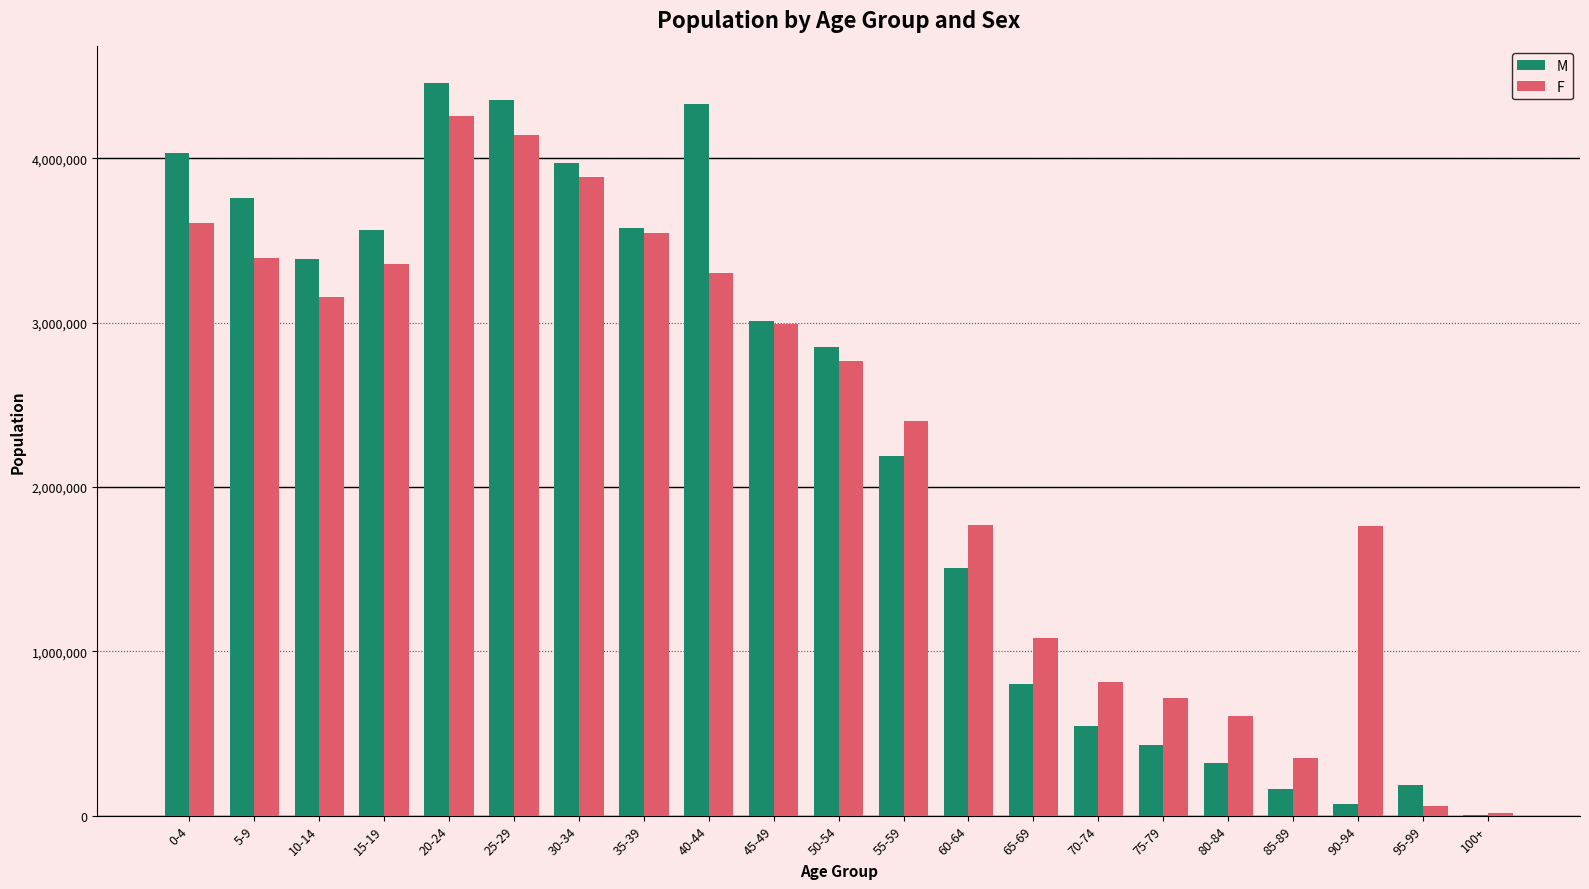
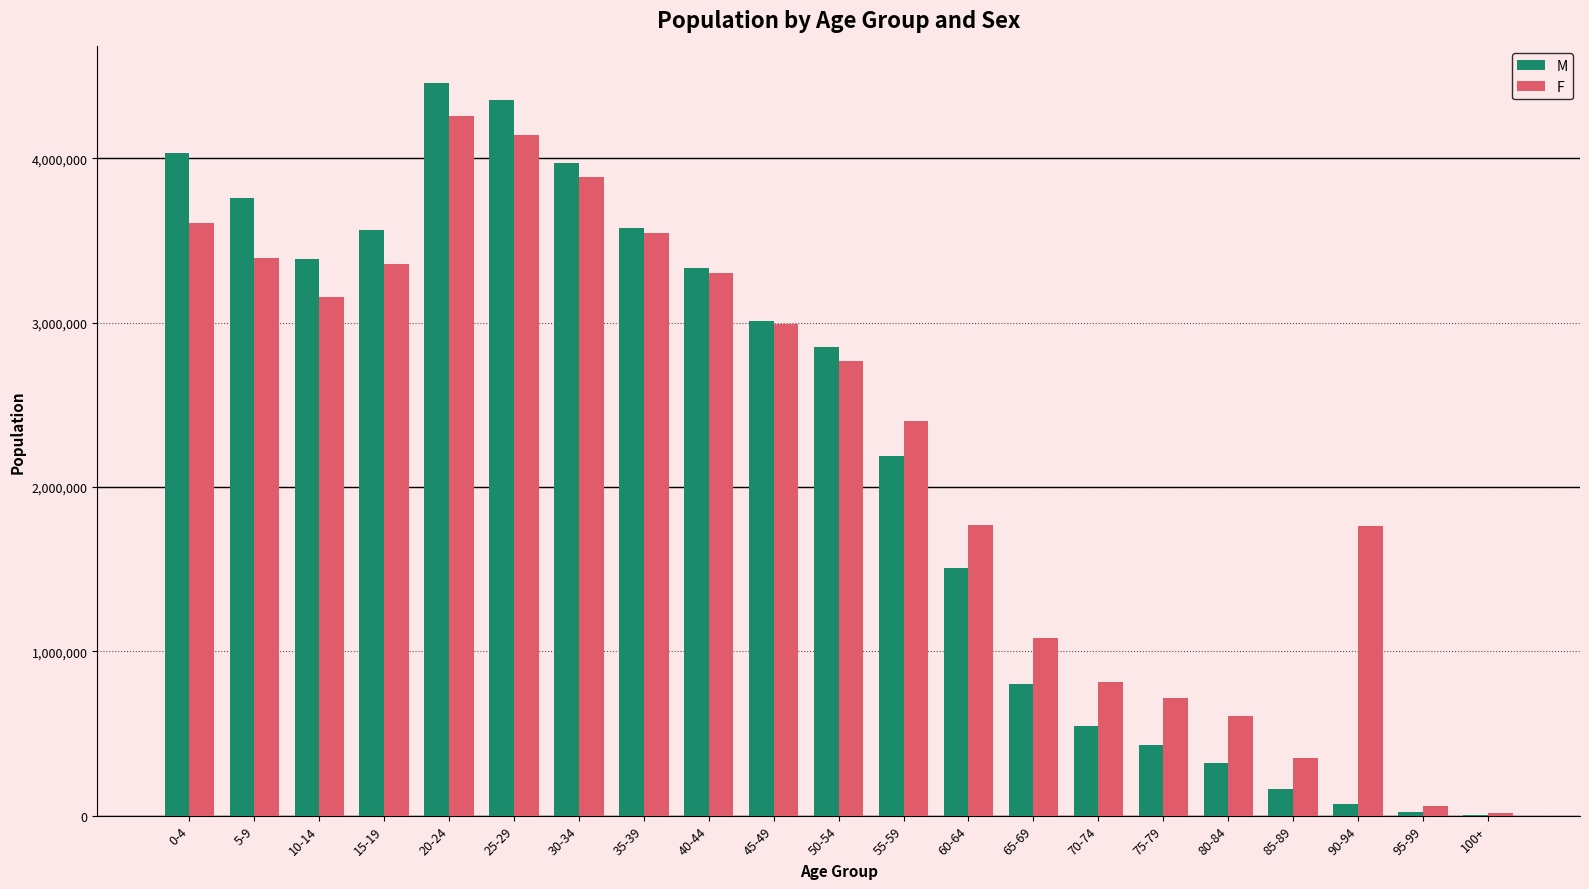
M, 40-44: 4,330,000 -> 3,340,000
M, 95-99: 190,000 -> 20,000
